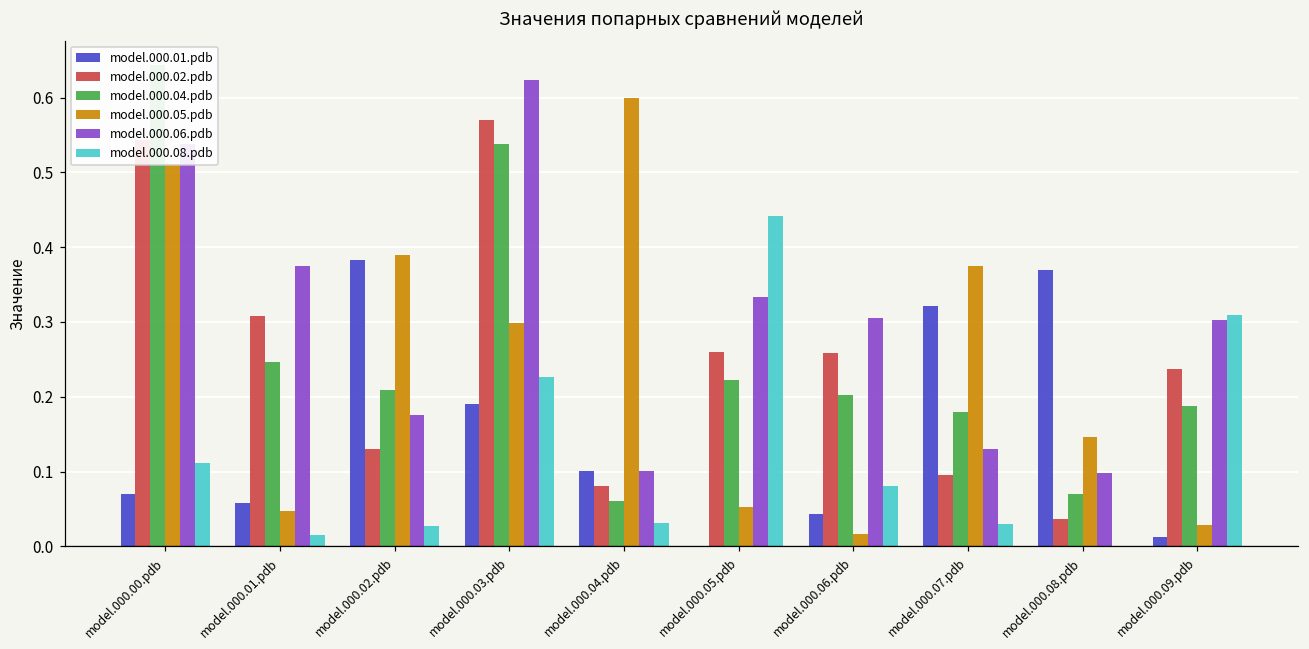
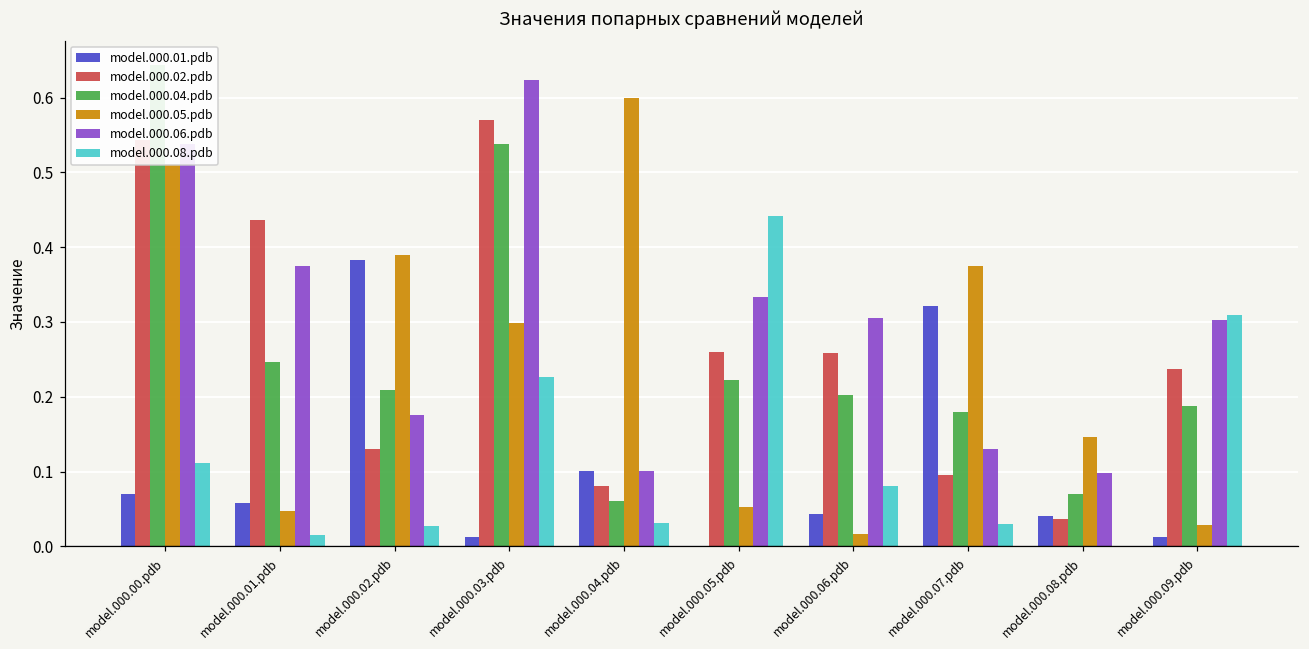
model.000.02.pdb, model.000.01.pdb: 0.31 -> 0.44
model.000.01.pdb, model.000.03.pdb: 0.19 -> 0.01
model.000.01.pdb, model.000.08.pdb: 0.37 -> 0.04
